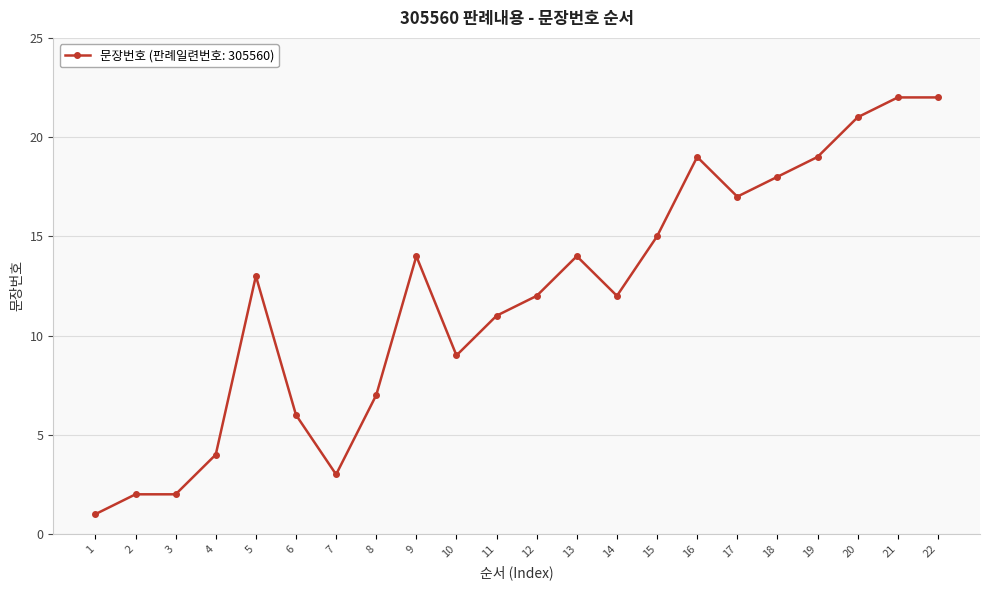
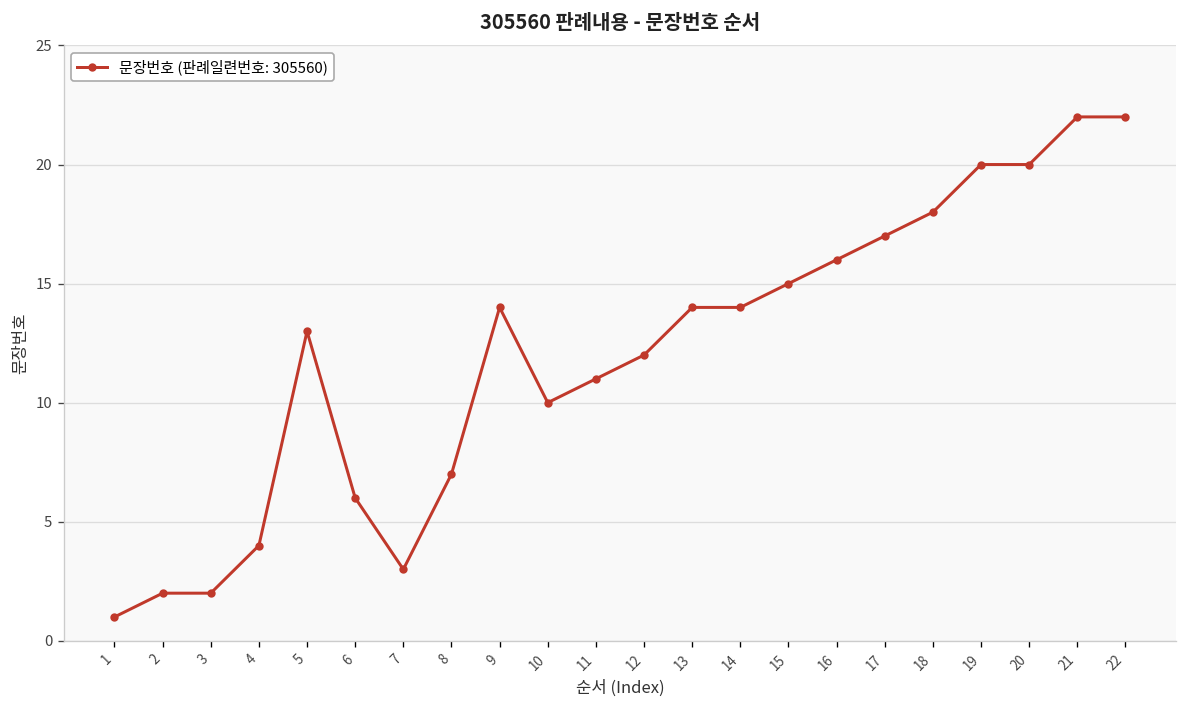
10: 9 -> 10
14: 12 -> 14
16: 19 -> 16
19: 19 -> 20
20: 21 -> 20
